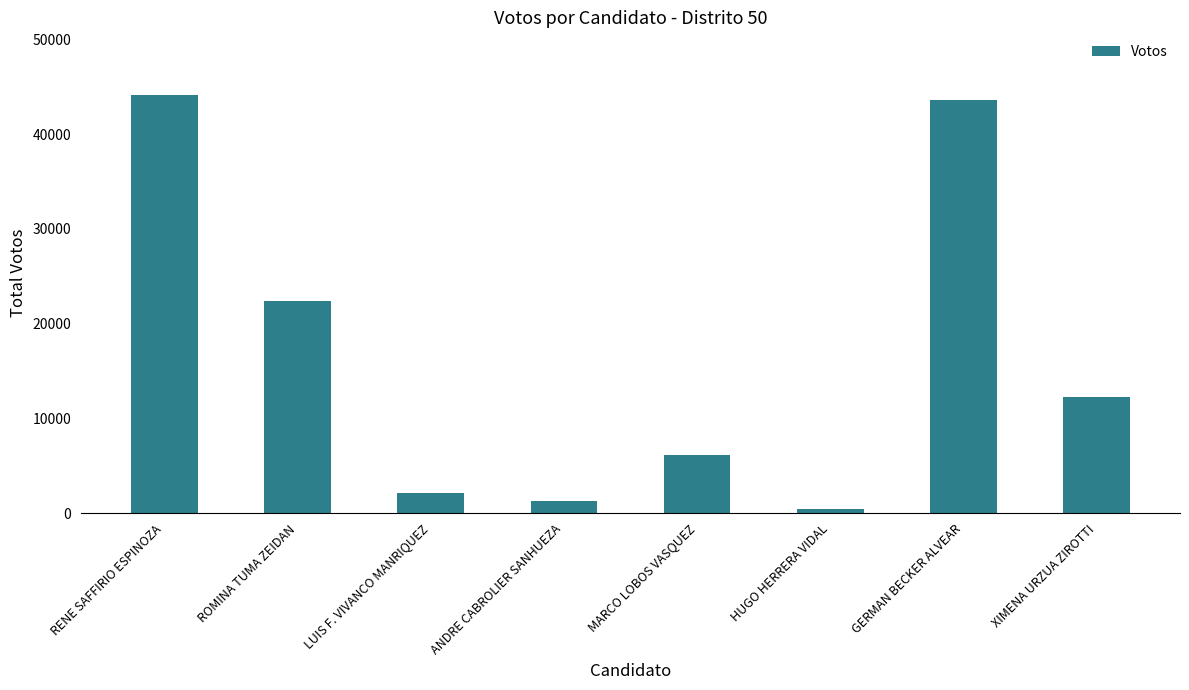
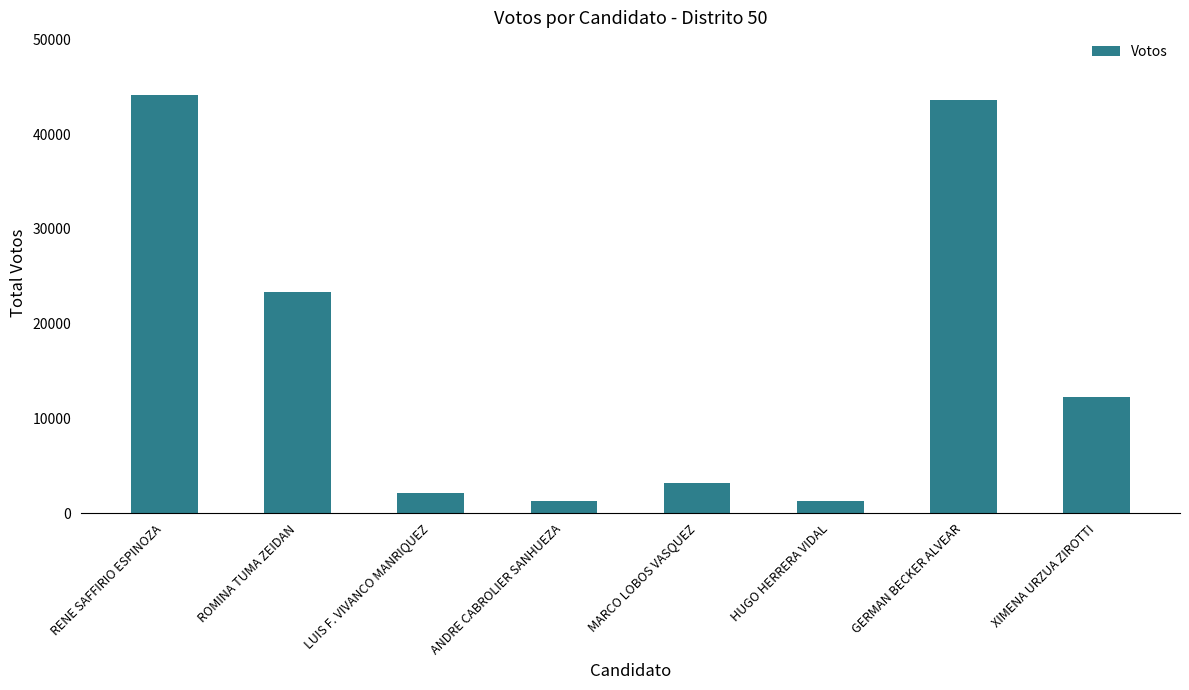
ROMINA TUMA ZEIDAN: 22000 -> 23000
MARCO LOBOS VASQUEZ: 6000 -> 3000
HUGO HERRERA VIDAL: 0 -> 1000
